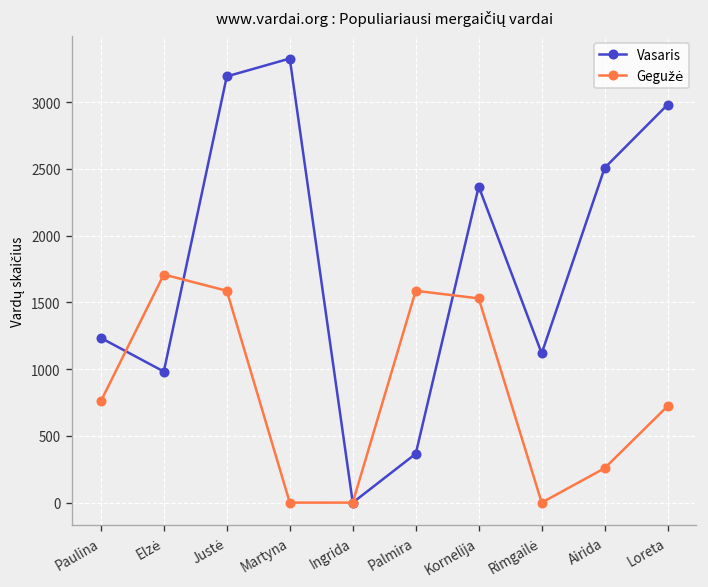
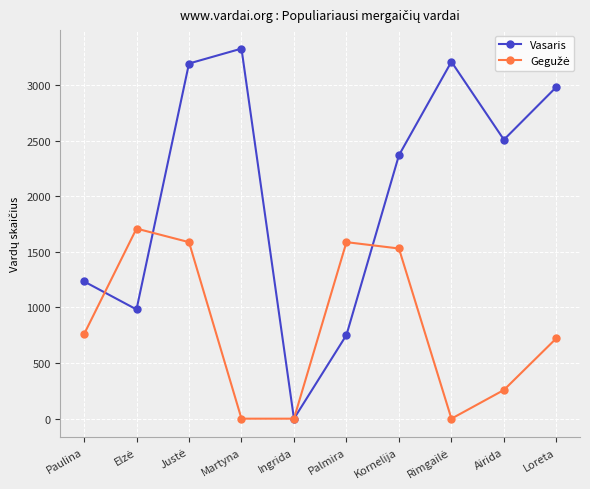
Vasaris, Palmira: 370 -> 750
Vasaris, Rimgailė: 1120 -> 3210
